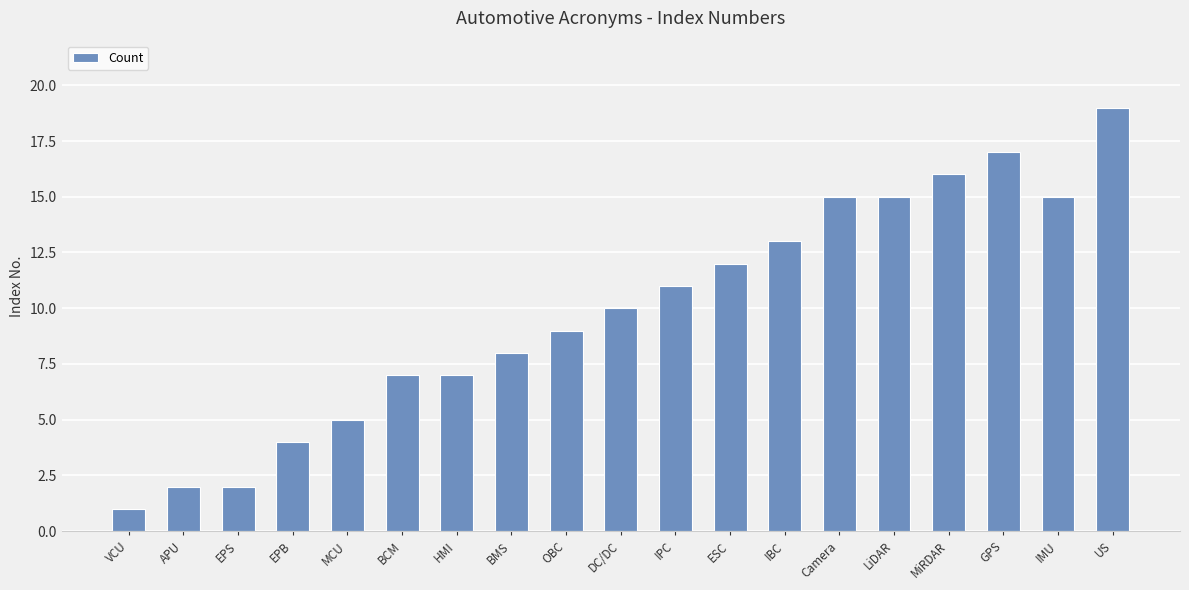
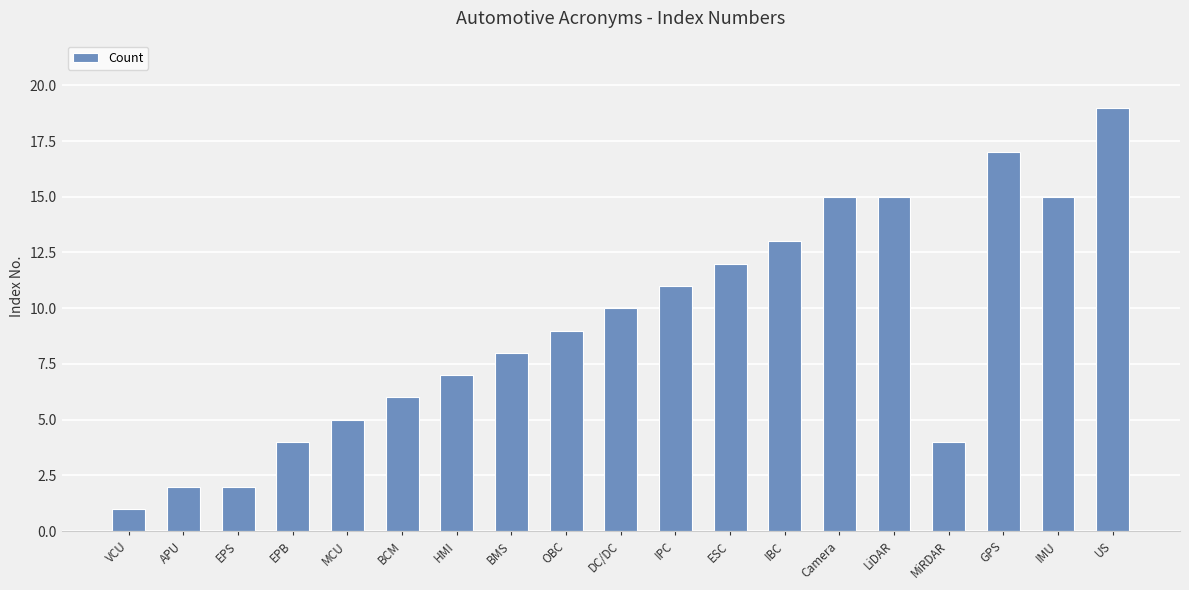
BCM: 7 -> 6
MiRDAR: 16 -> 4
